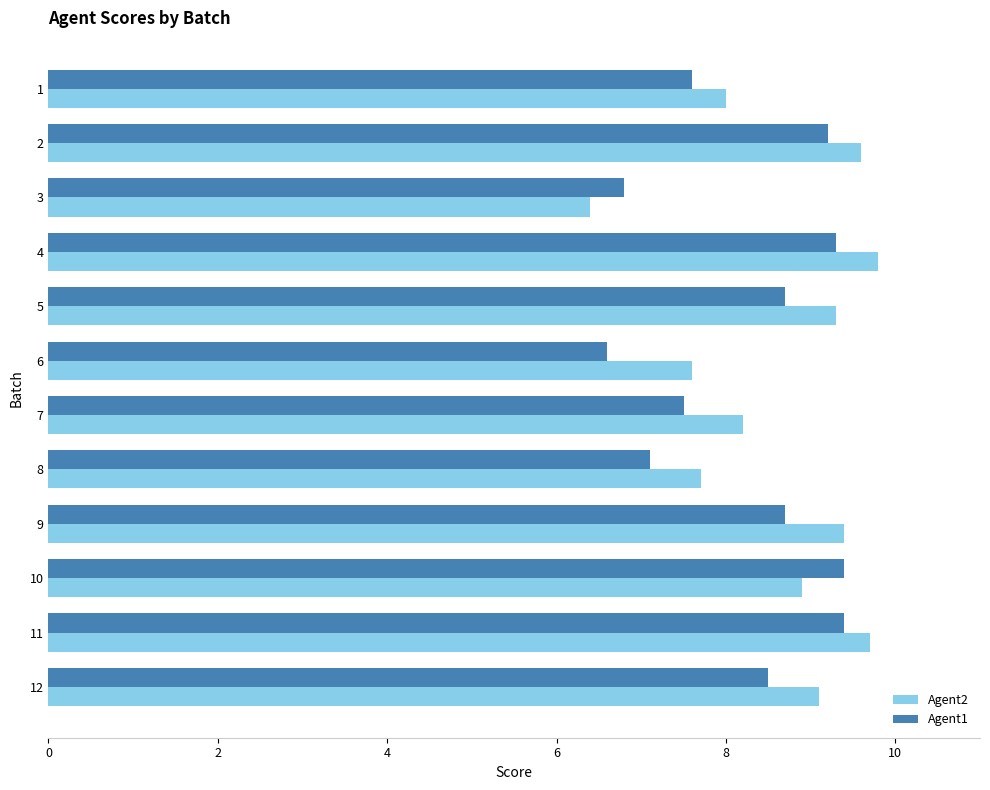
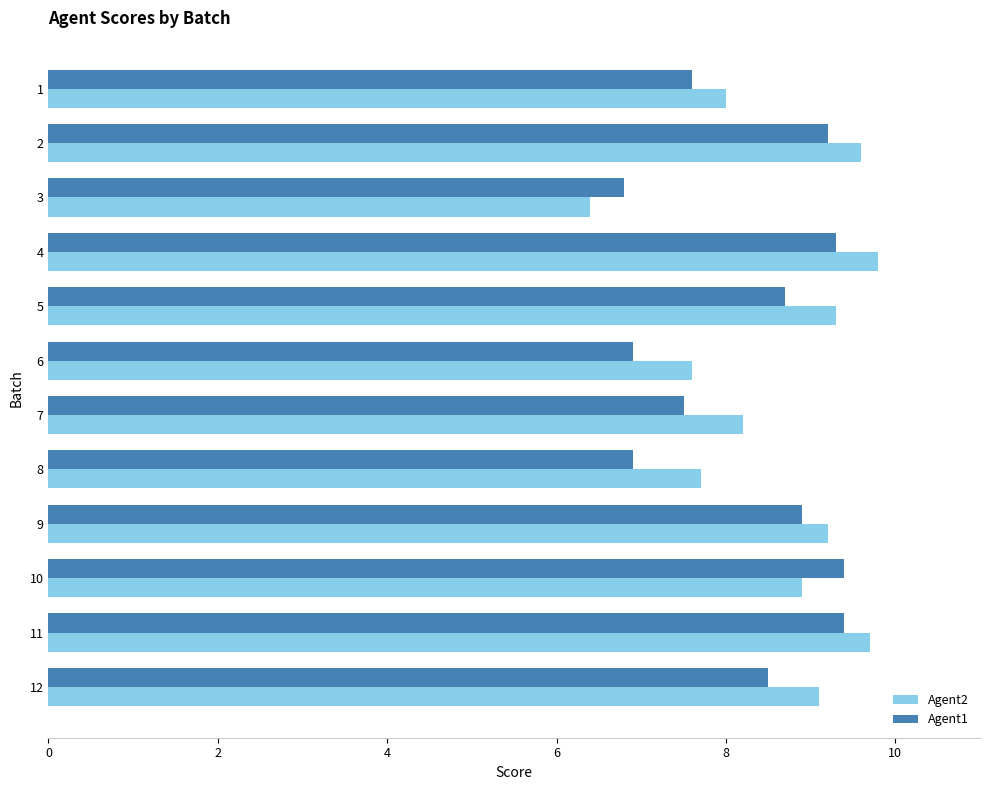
Agent1, 6: 6.6 -> 6.9
Agent1, 8: 7.1 -> 6.9
Agent1, 9: 8.7 -> 8.9
Agent2, 9: 9.4 -> 9.2
